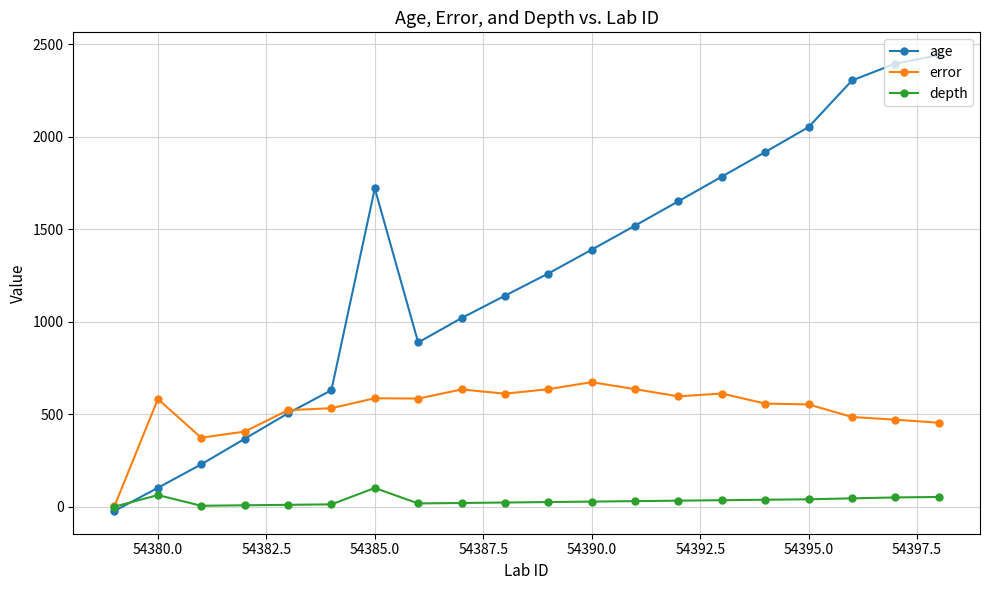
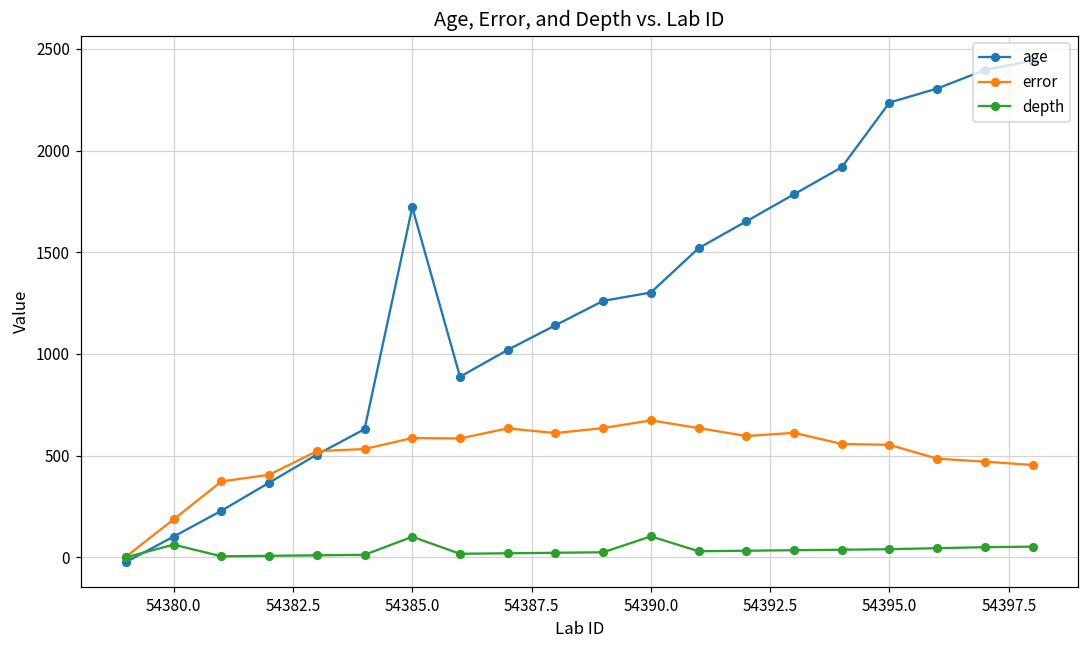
error, 54380.0: 580 -> 190
age, 54390.0: 1390 -> 1300
depth, 54390.0: 30 -> 100
age, 54395.0: 2050 -> 2240
